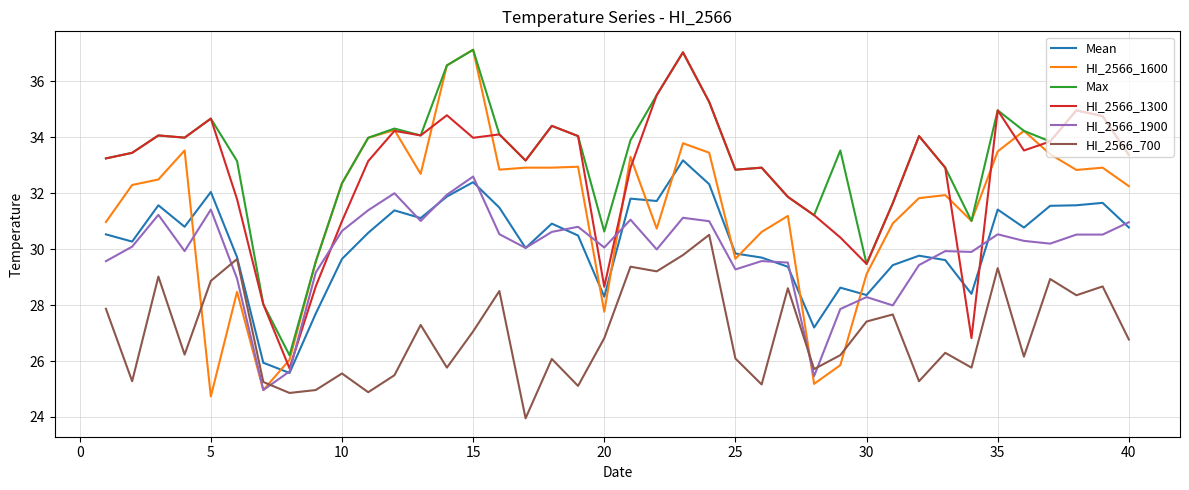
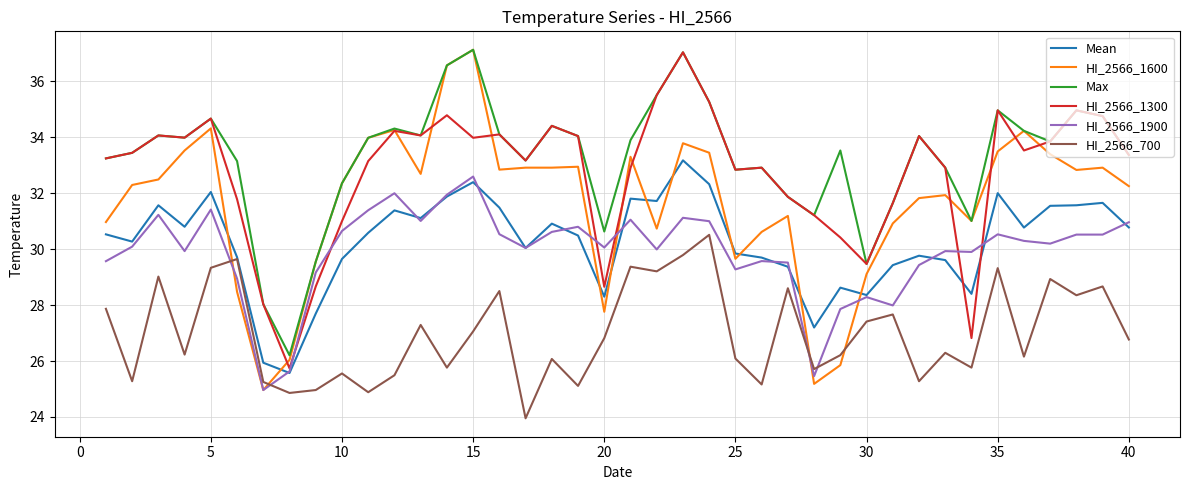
HI_2566_1600, 5: 24.7 -> 34.3
HI_2566_700, 5: 28.9 -> 29.3
Mean, 35: 31.4 -> 32.0
